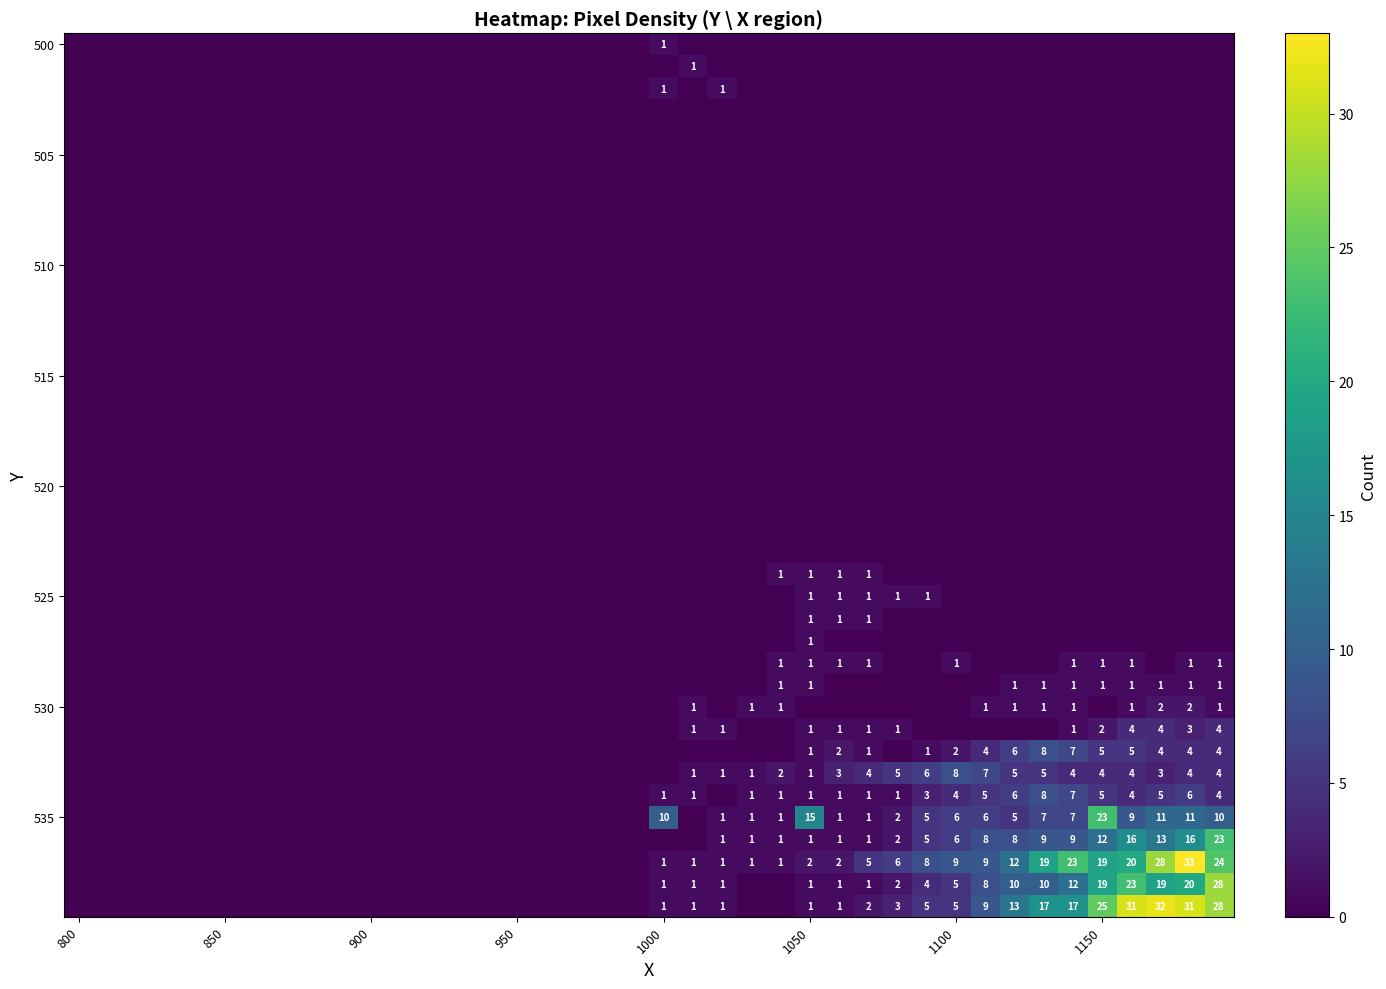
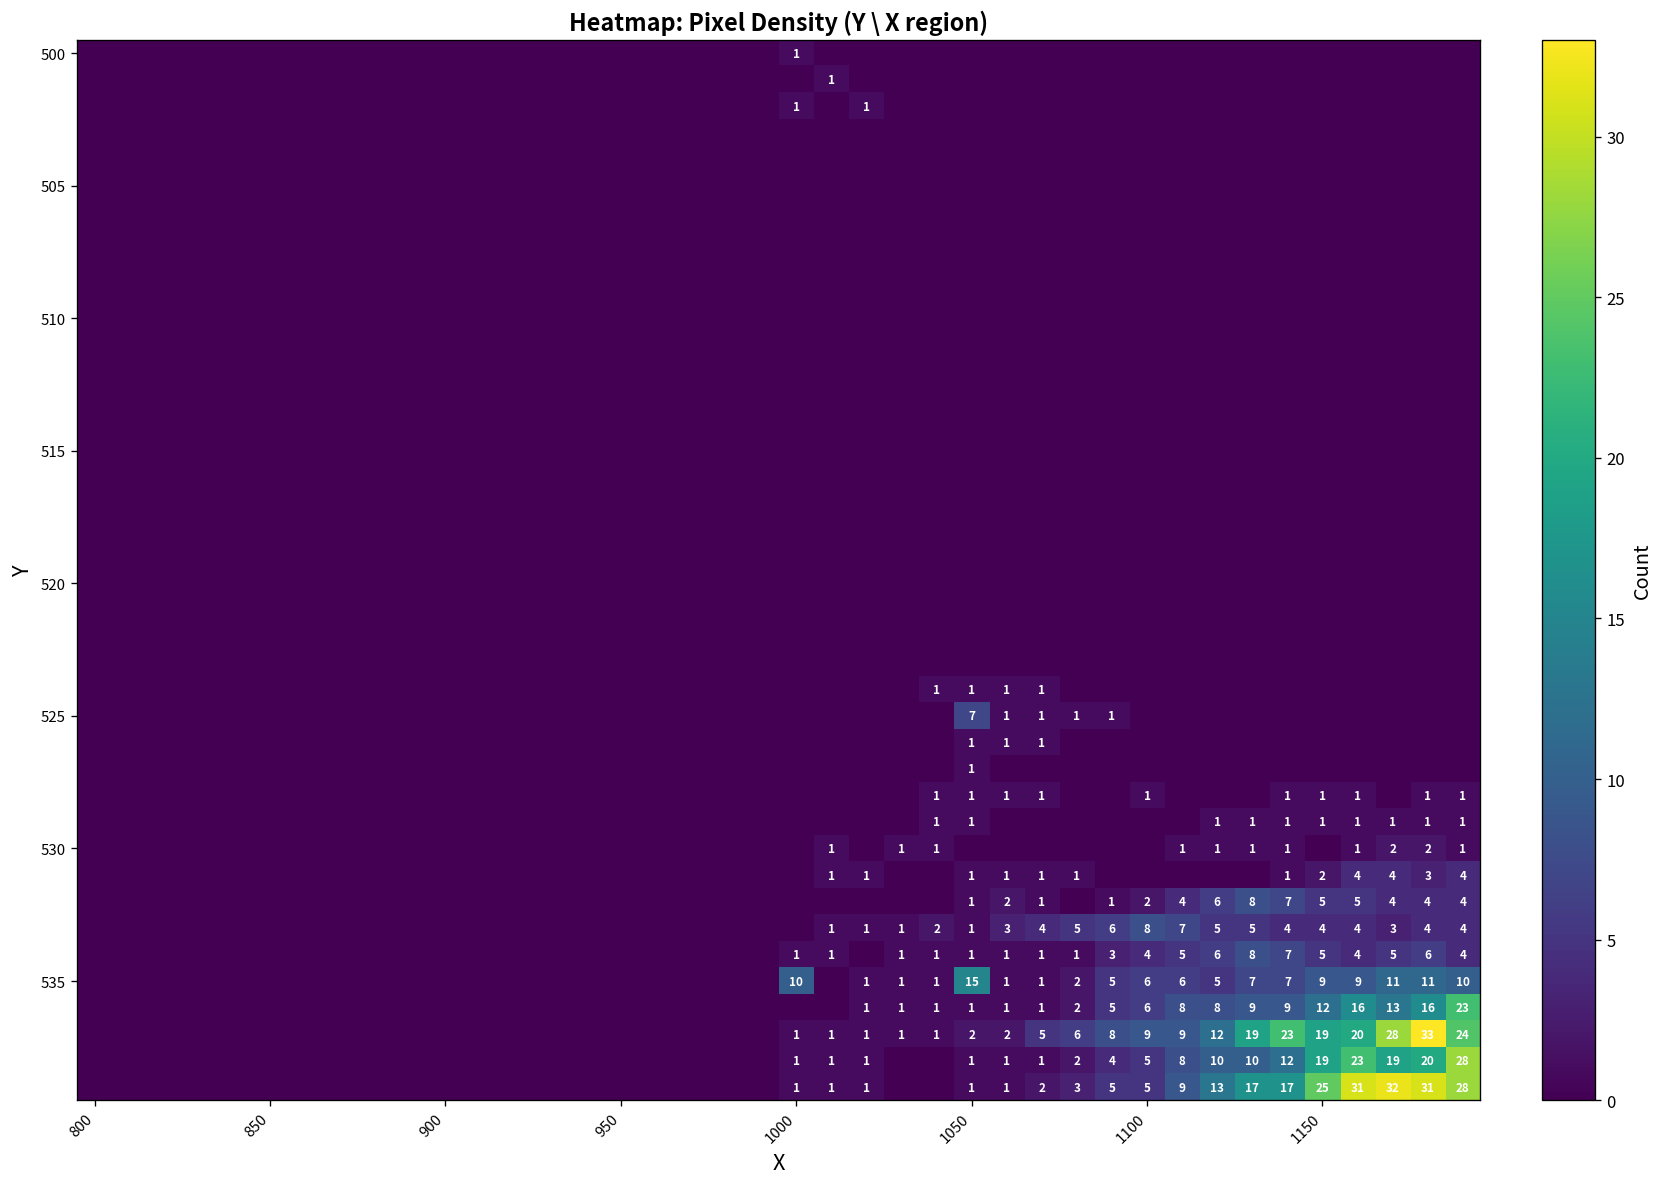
525, 1050: 1 -> 7
535, 1150: 23 -> 9
